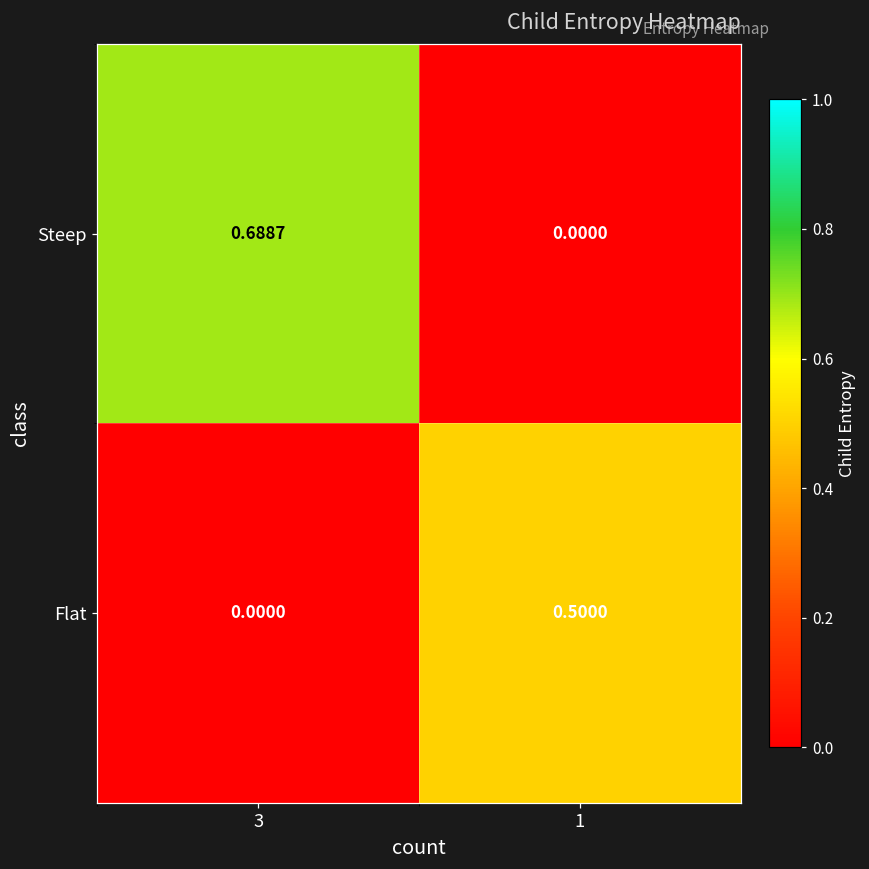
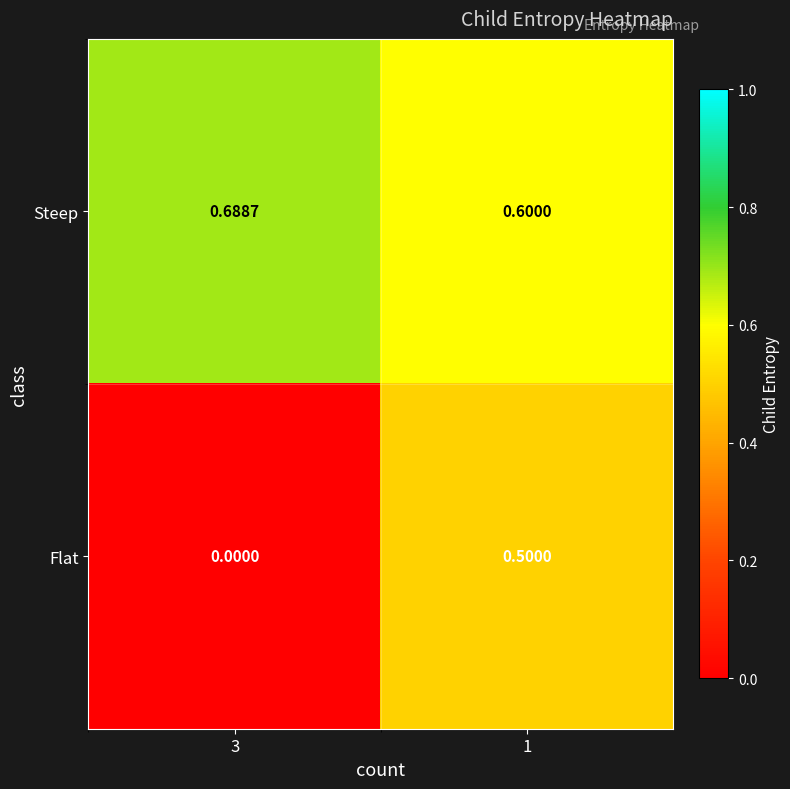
Steep, 1: 0.0000 -> 0.6000
